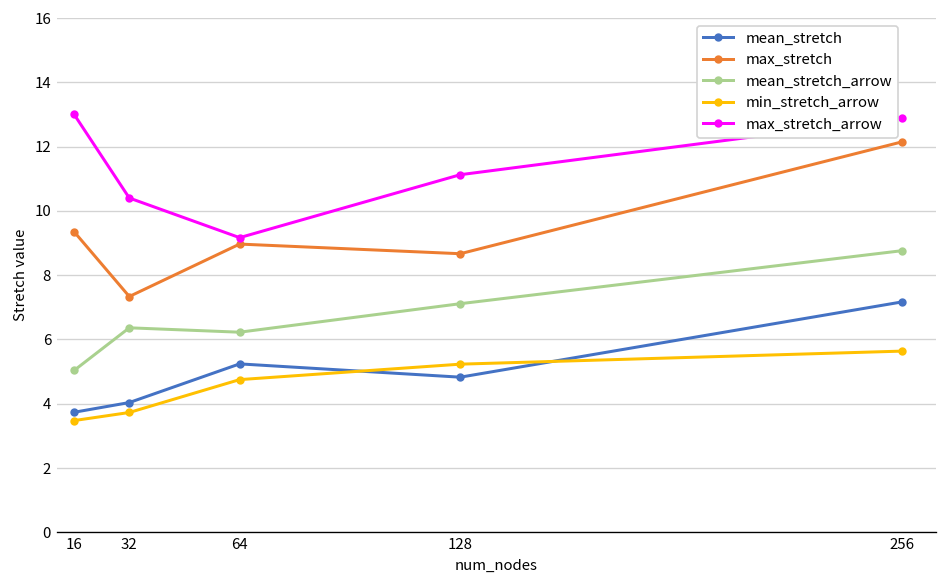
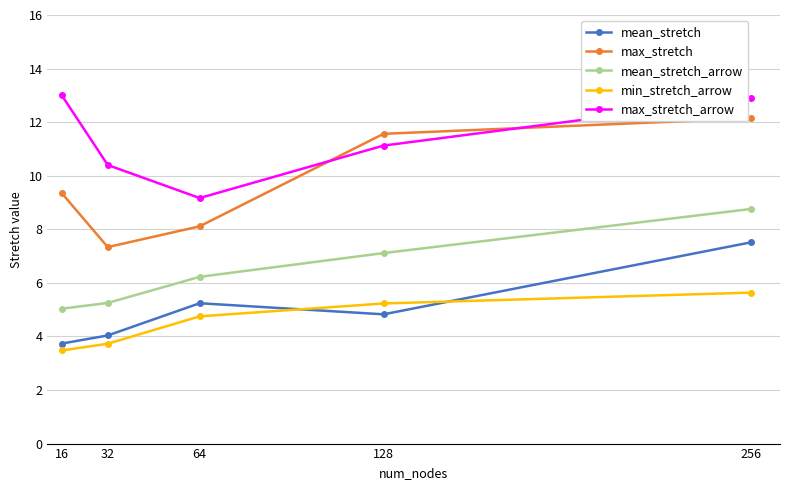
mean_stretch_arrow, 32: 6.4 -> 5.3
max_stretch, 64: 9.0 -> 8.1
max_stretch, 128: 8.7 -> 11.6
mean_stretch, 256: 7.2 -> 7.5
